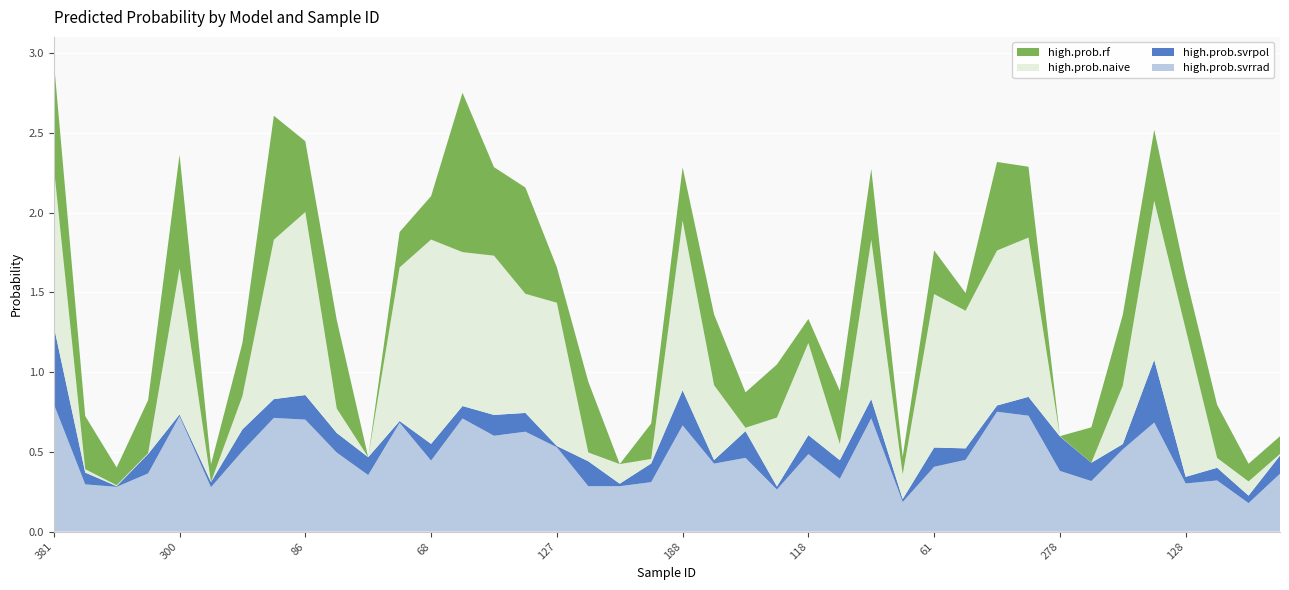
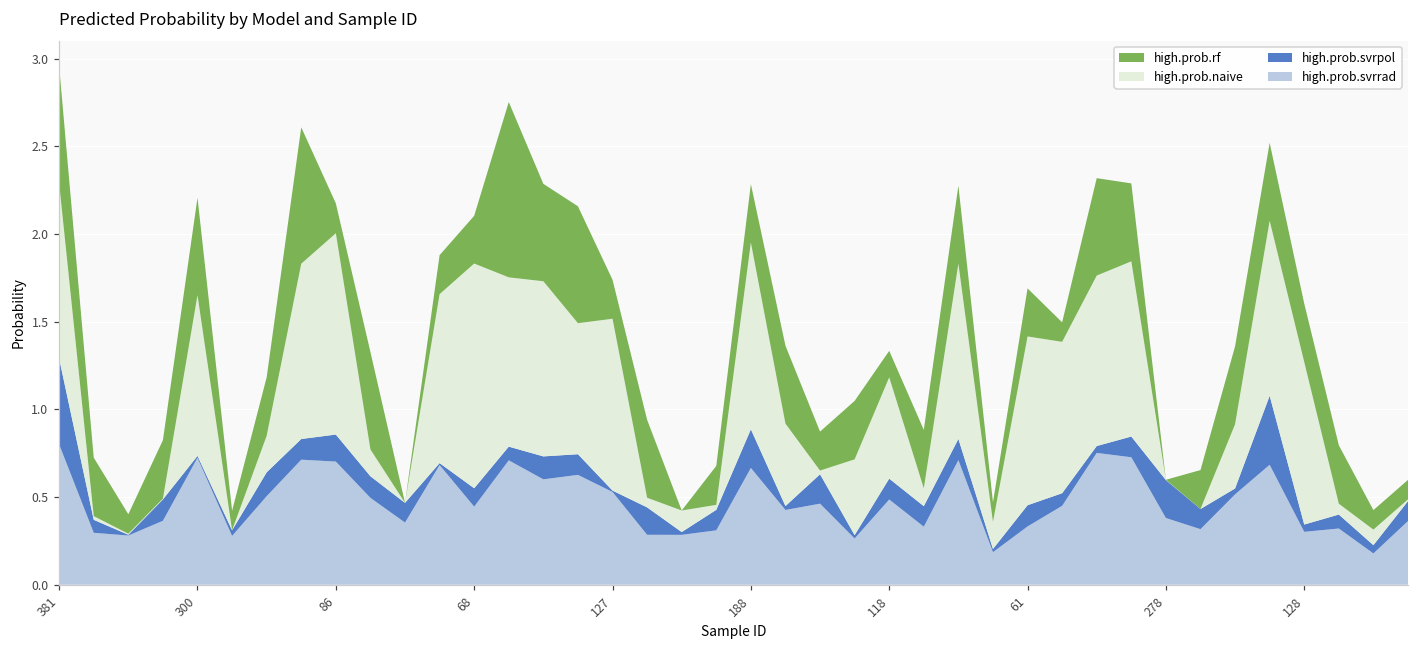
high.prob.rf, 300: 0.71 -> 0.56
high.prob.rf, 86: 0.44 -> 0.17
high.prob.naive, 127: 0.90 -> 0.98
high.prob.svrrad, 61: 0.41 -> 0.33
